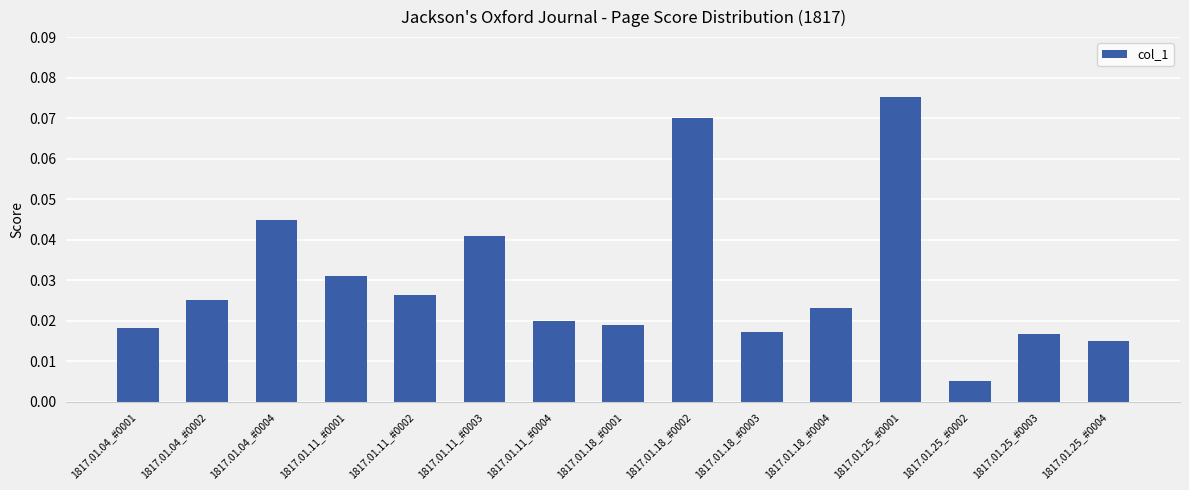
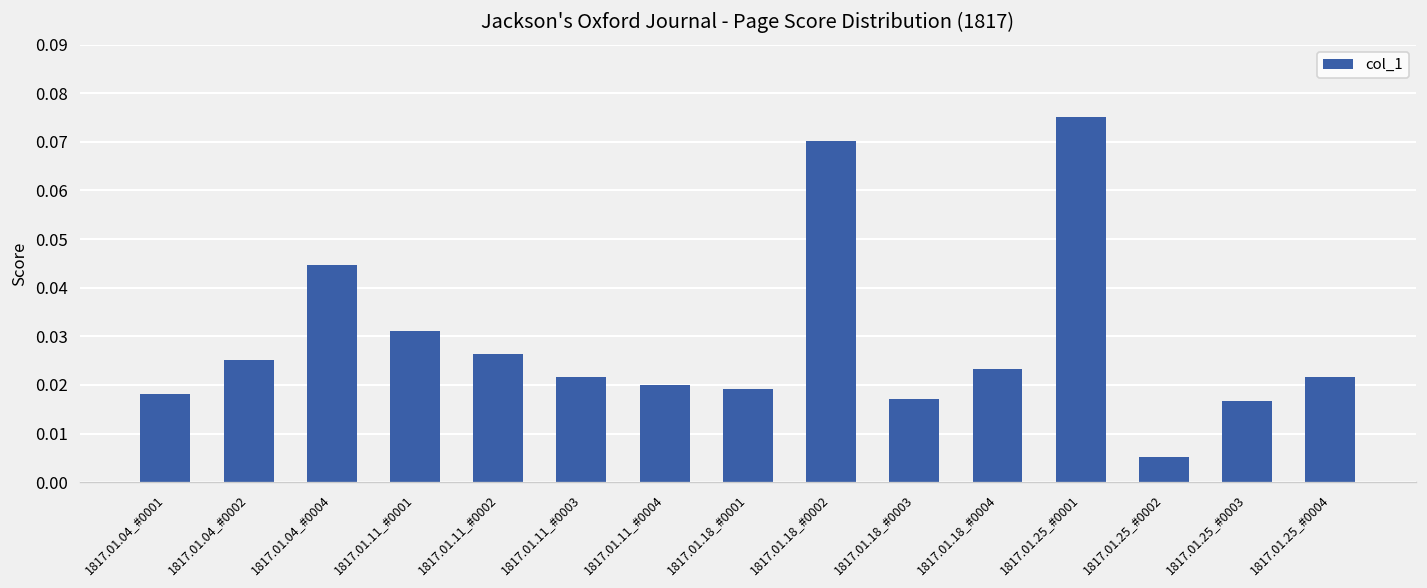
1817.01.11_#0003: 0.041 -> 0.022
1817.01.25_#0004: 0.015 -> 0.022
